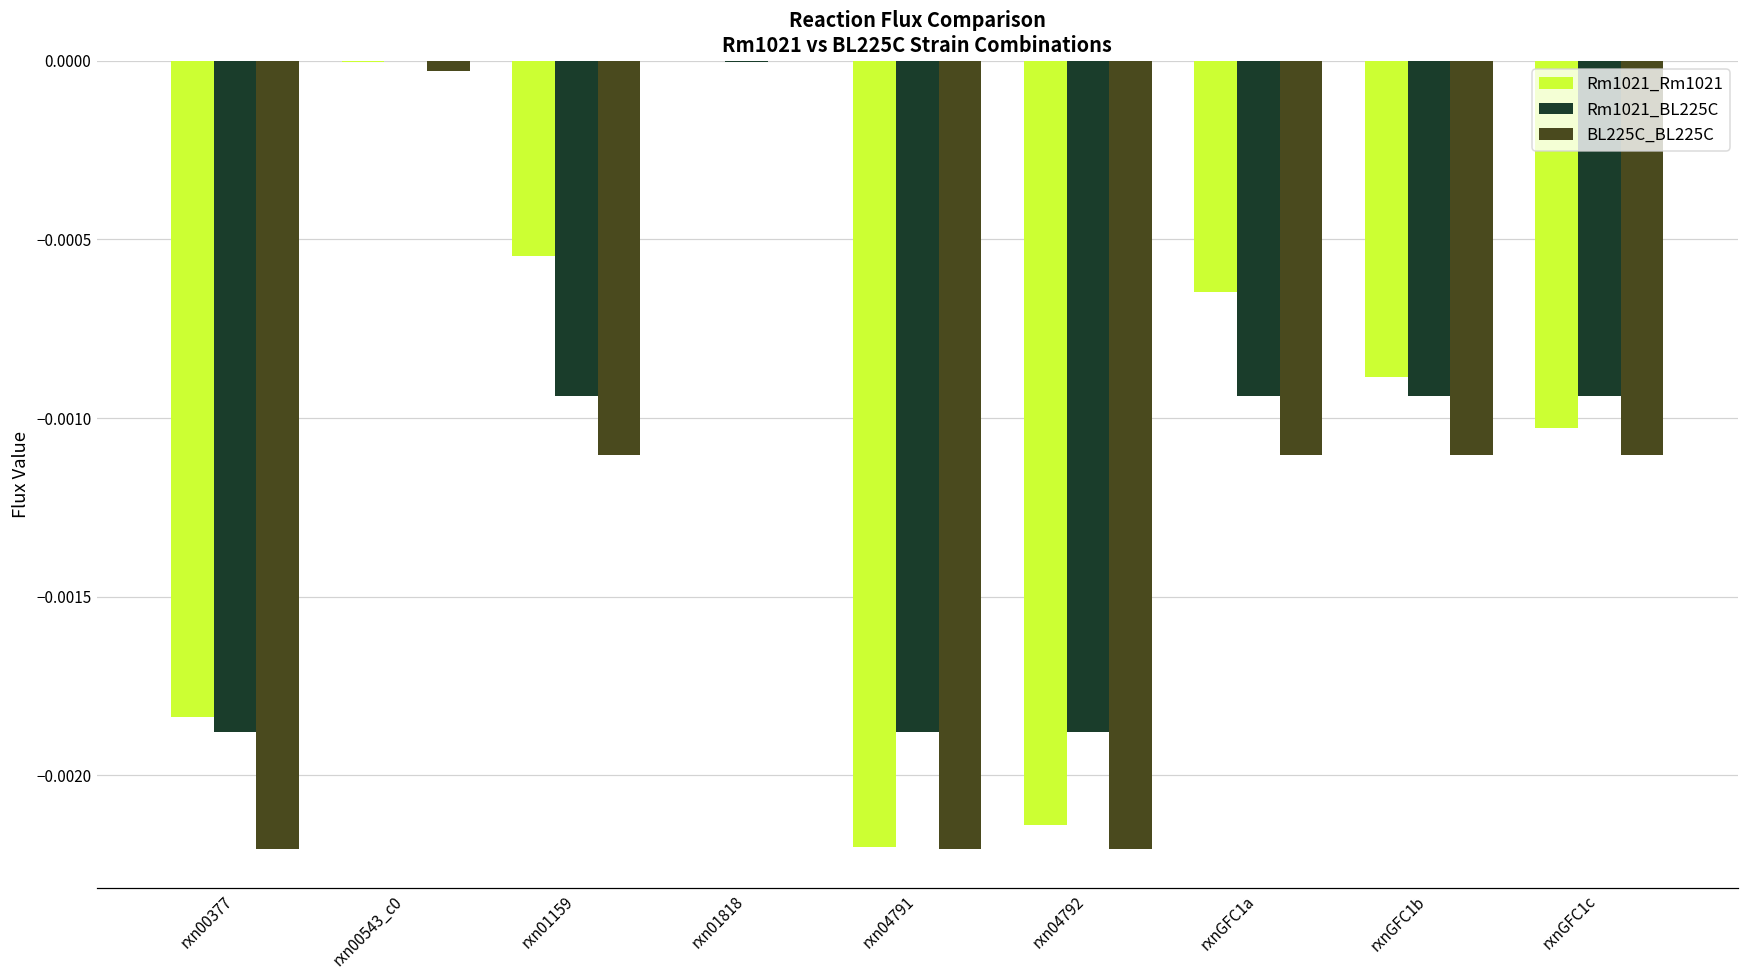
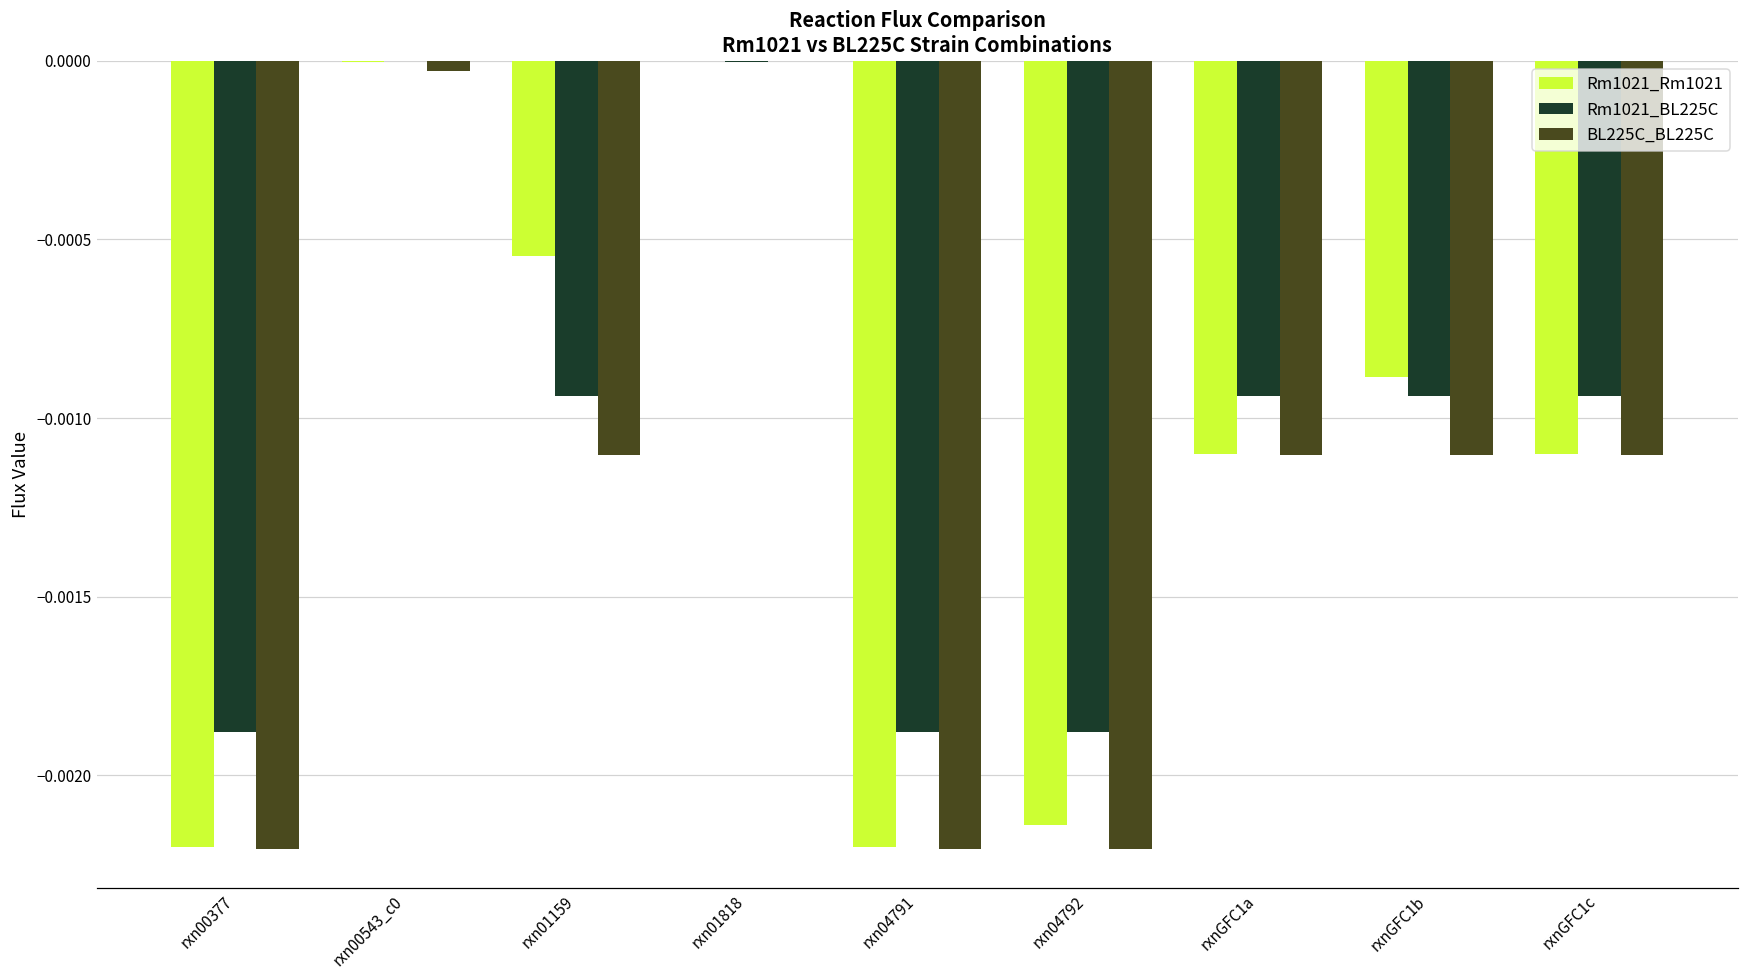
Rm1021_Rm1021, rxn00377: -0.00184 -> -0.00220
Rm1021_Rm1021, rxnGFC1a: -0.00065 -> -0.00110
Rm1021_Rm1021, rxnGFC1c: -0.00103 -> -0.00110
